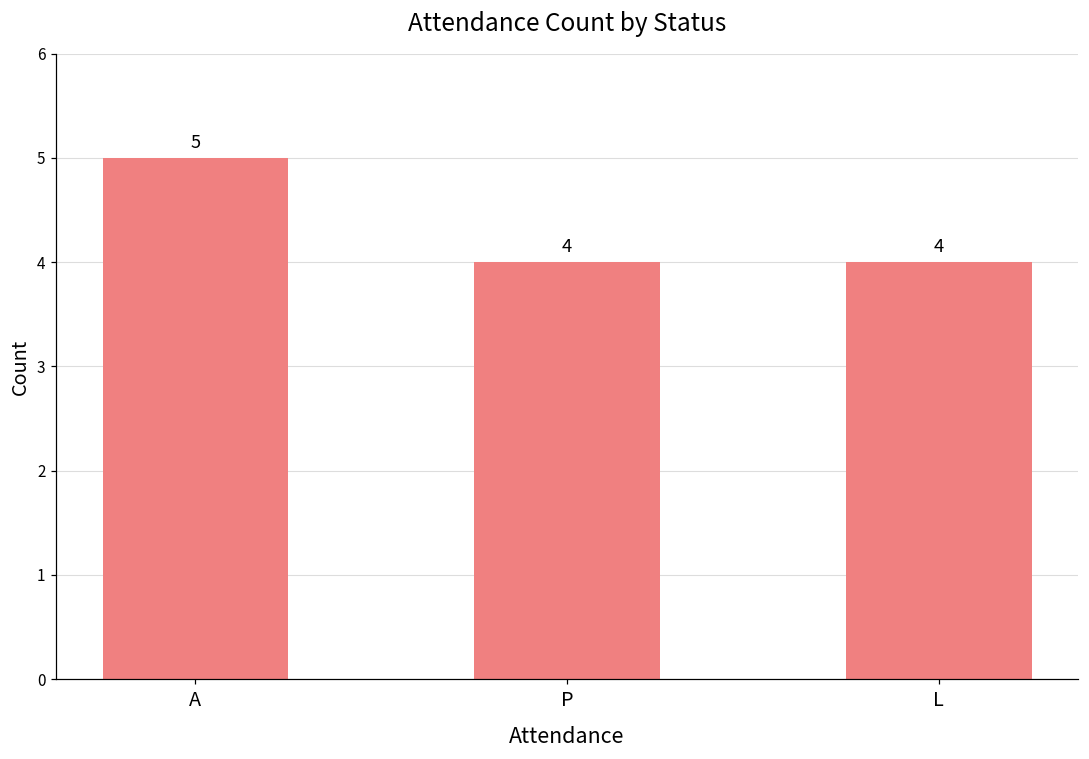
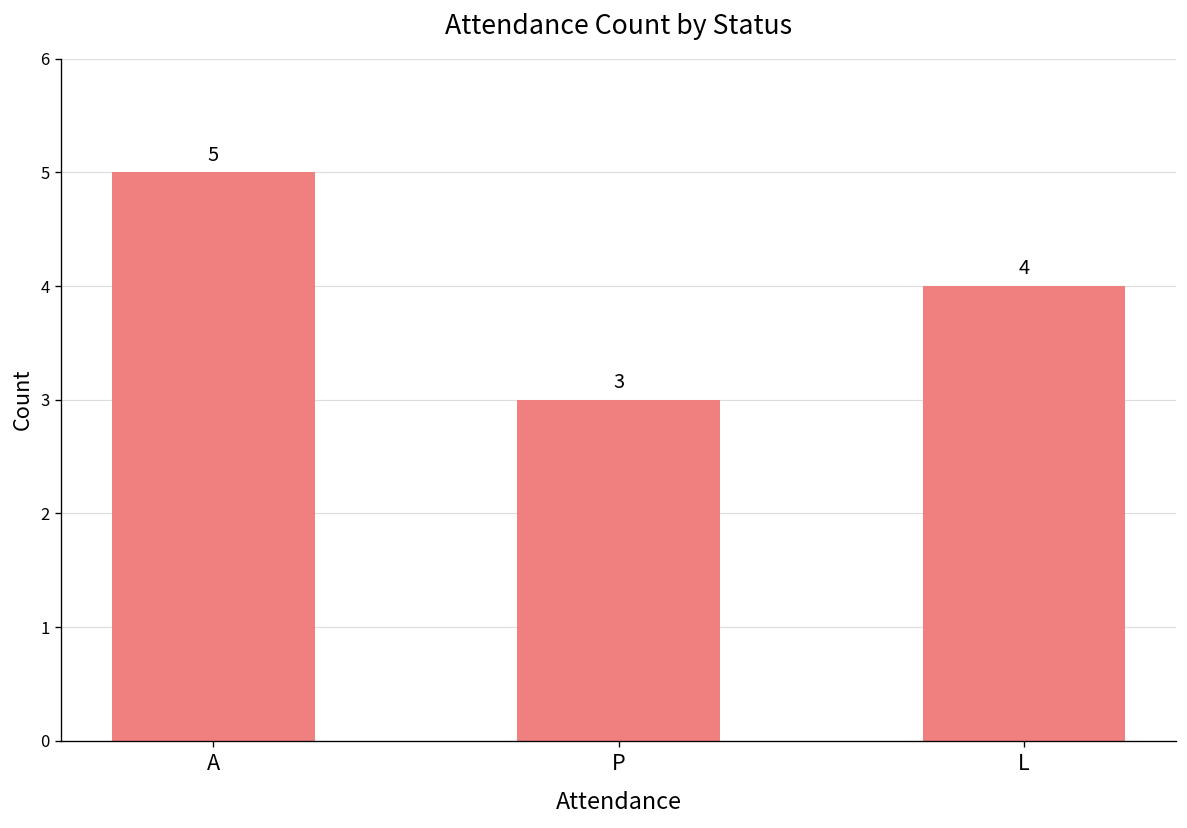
P: 4 -> 3
